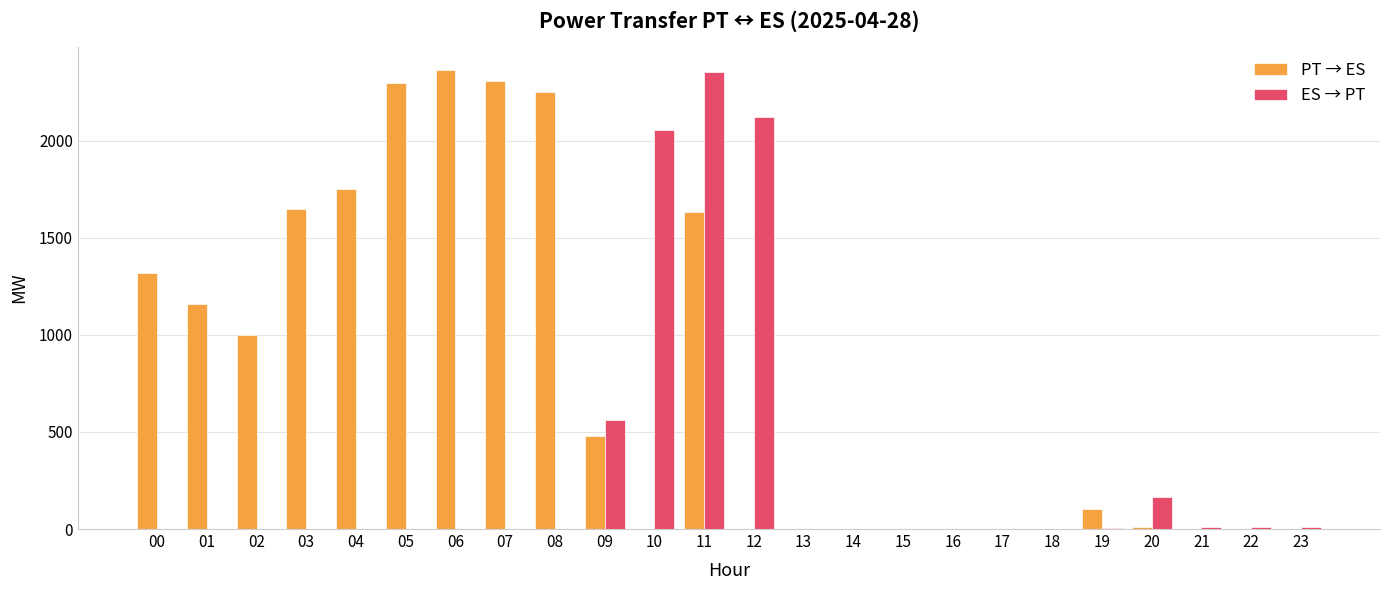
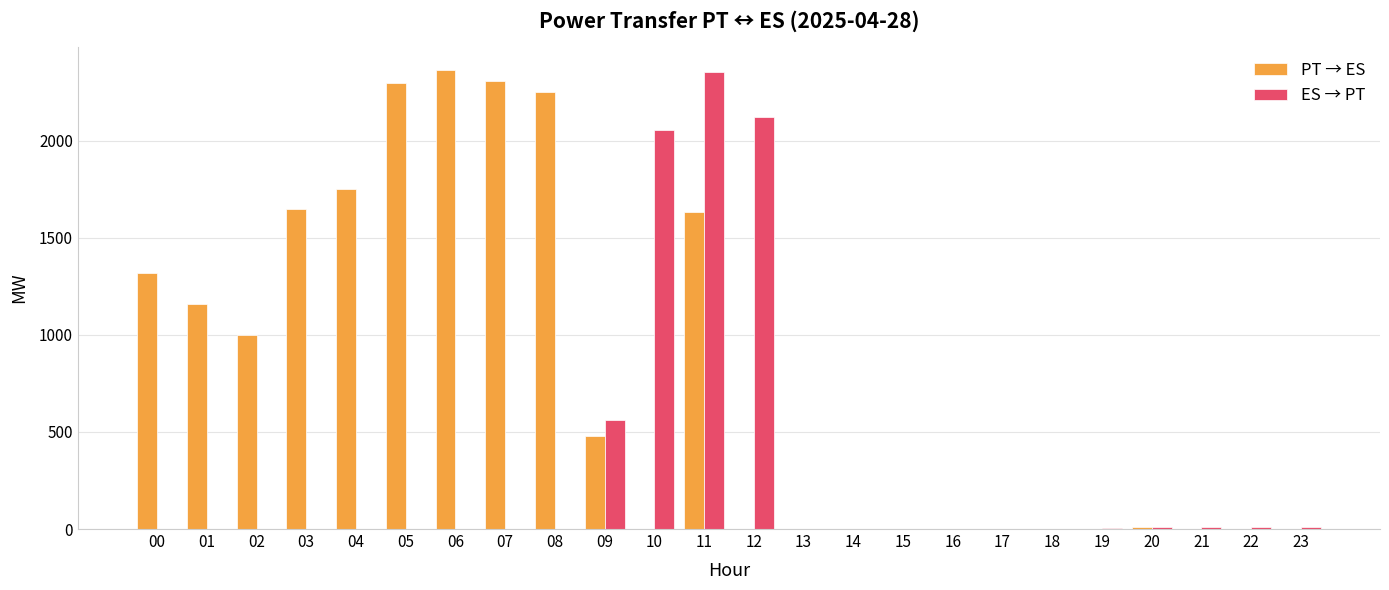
PT → ES, 19: 110 -> 0
ES → PT, 20: 170 -> 10
